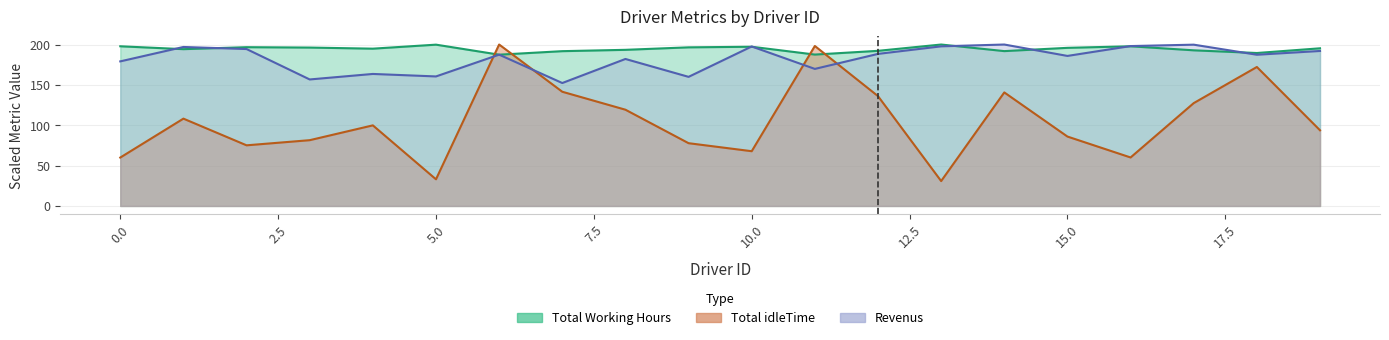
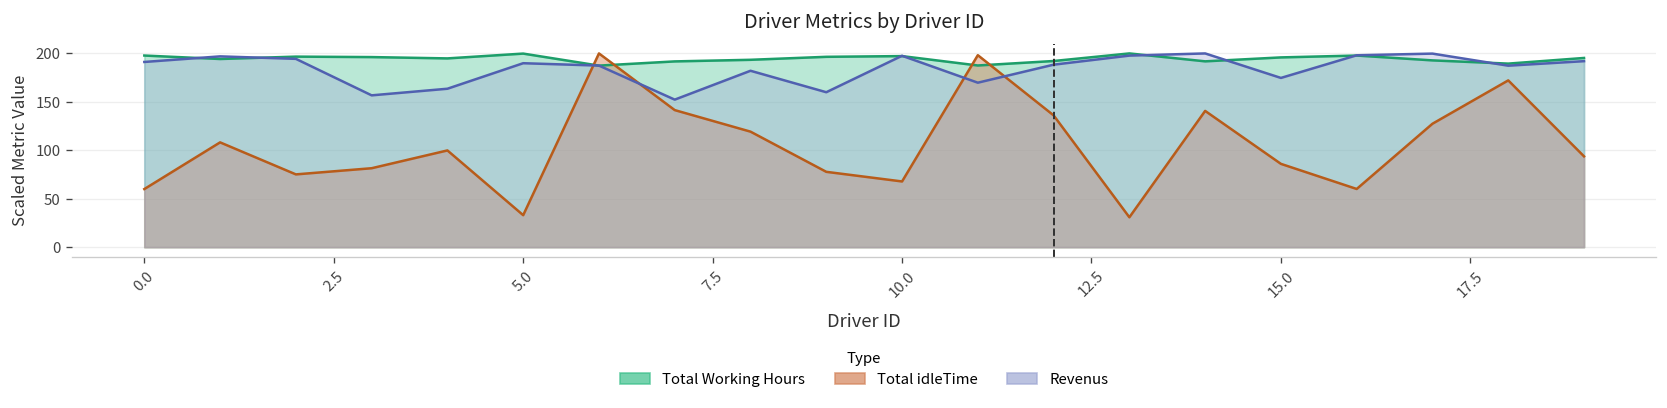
Revenus, 0.0: 180 -> 190
Revenus, 5.0: 160 -> 190
Revenus, 15.0: 190 -> 170
